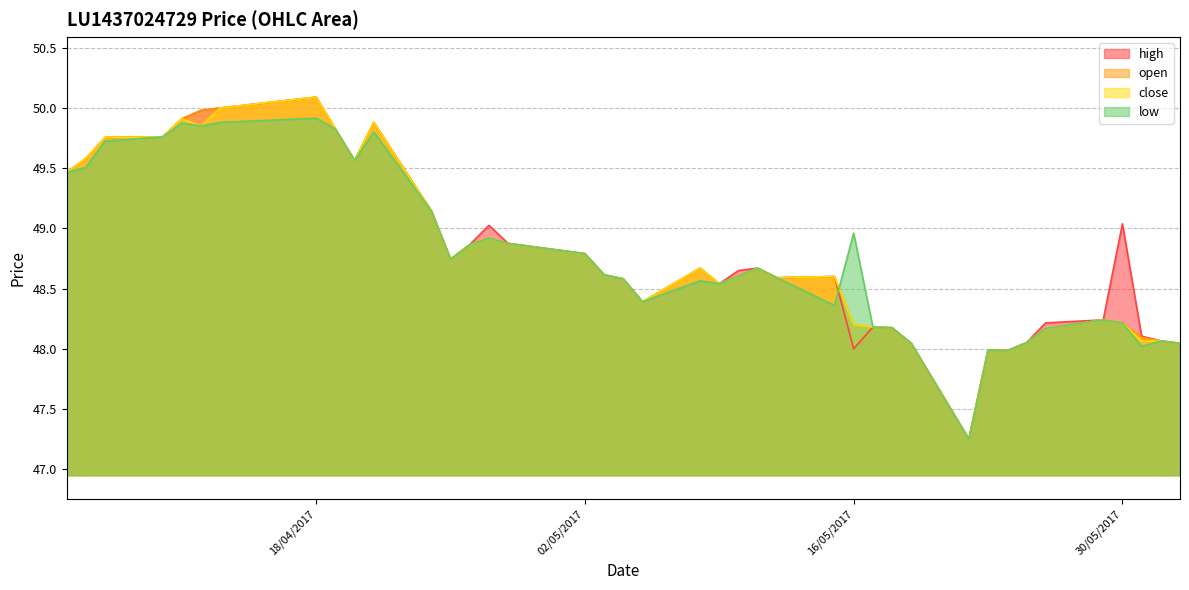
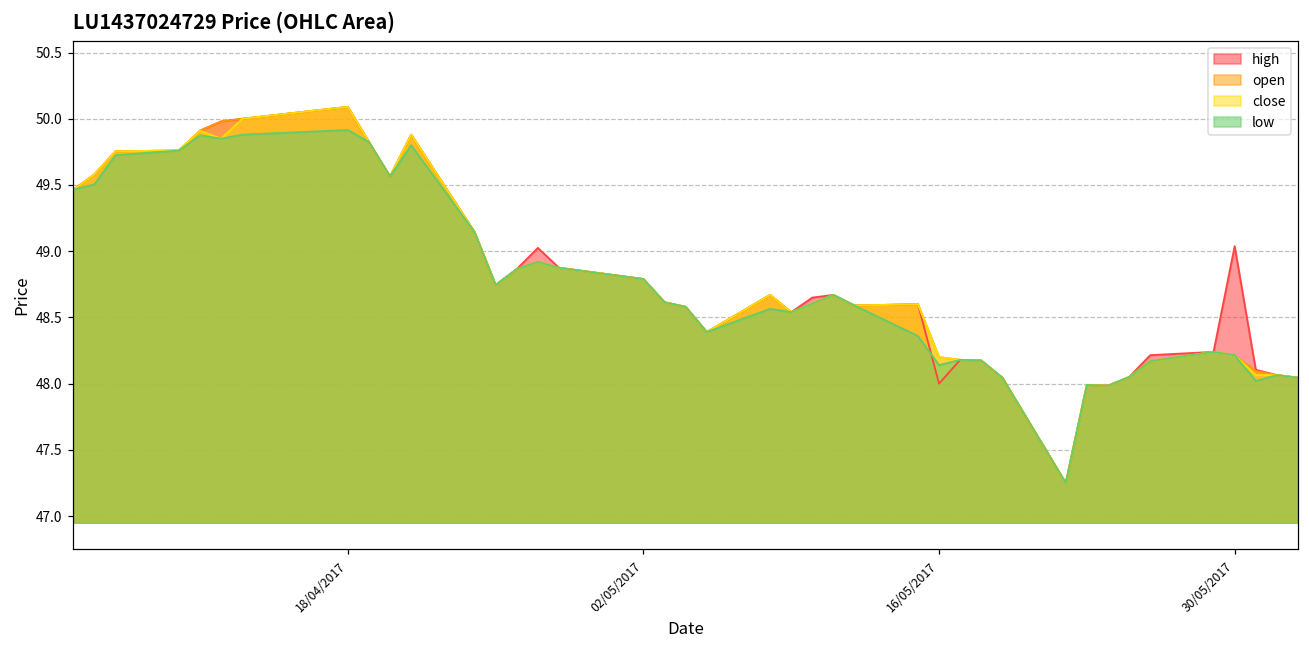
low, 16/05/2017: 48.96 -> 48.14
